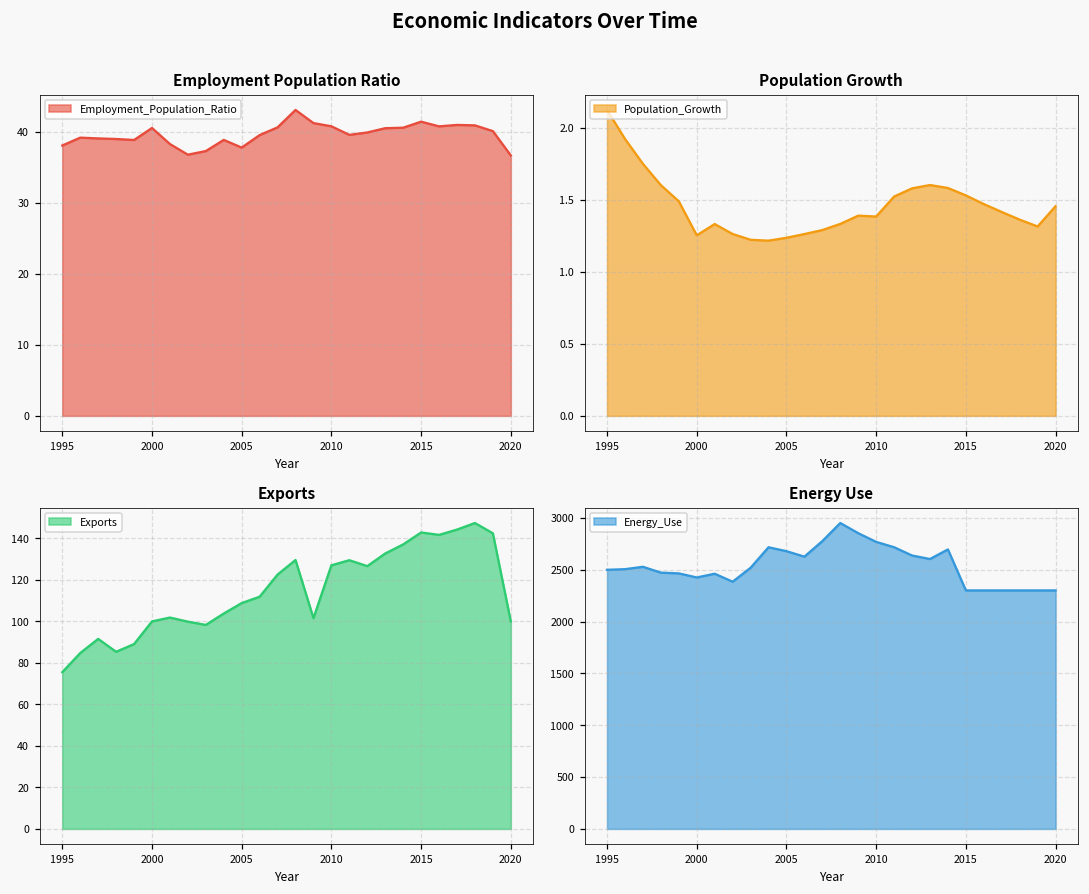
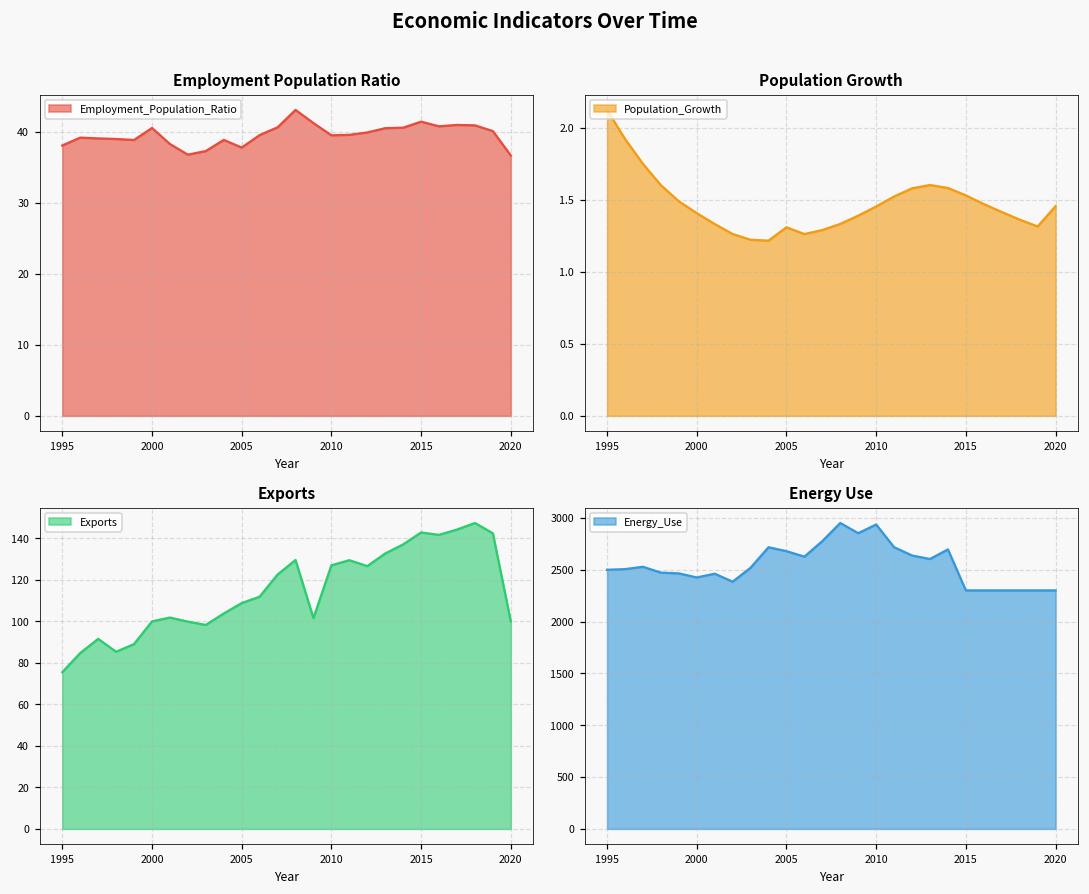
Employment Population Ratio, 2010: 41 -> 40
Population Growth, 2000: 1.25 -> 1.41
Population Growth, 2005: 1.24 -> 1.31
Population Growth, 2010: 1.39 -> 1.46
Energy Use, 2010: 2800 -> 2900
